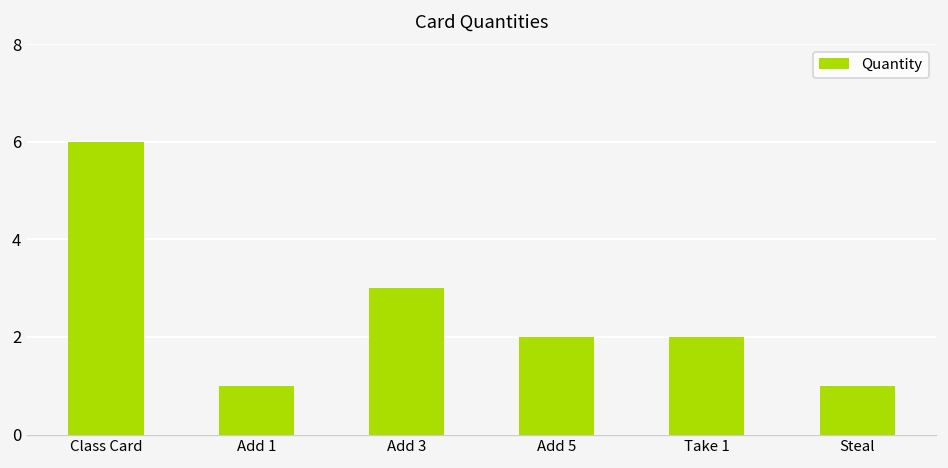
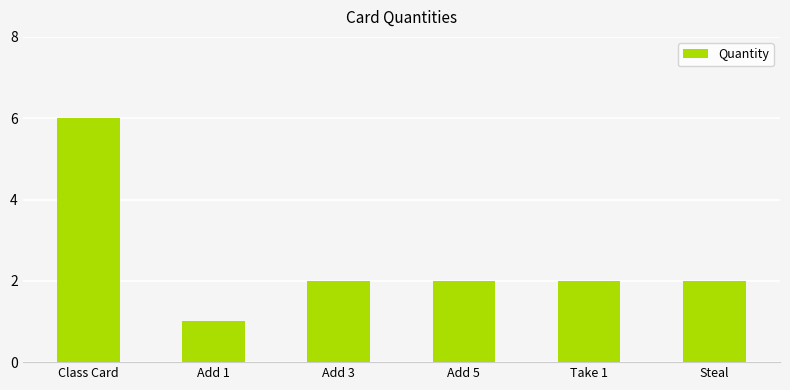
Add 3: 3 -> 2
Steal: 1 -> 2
